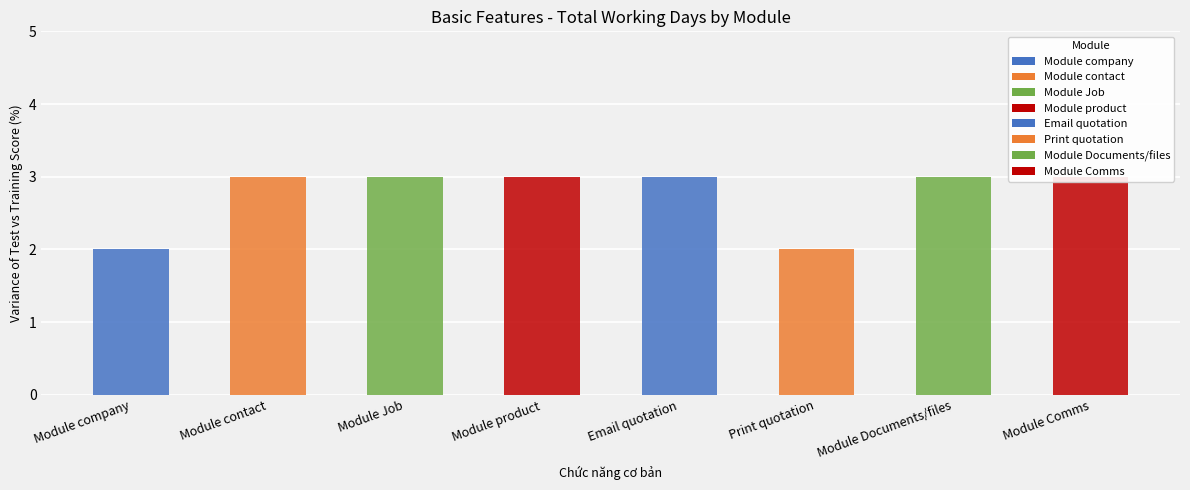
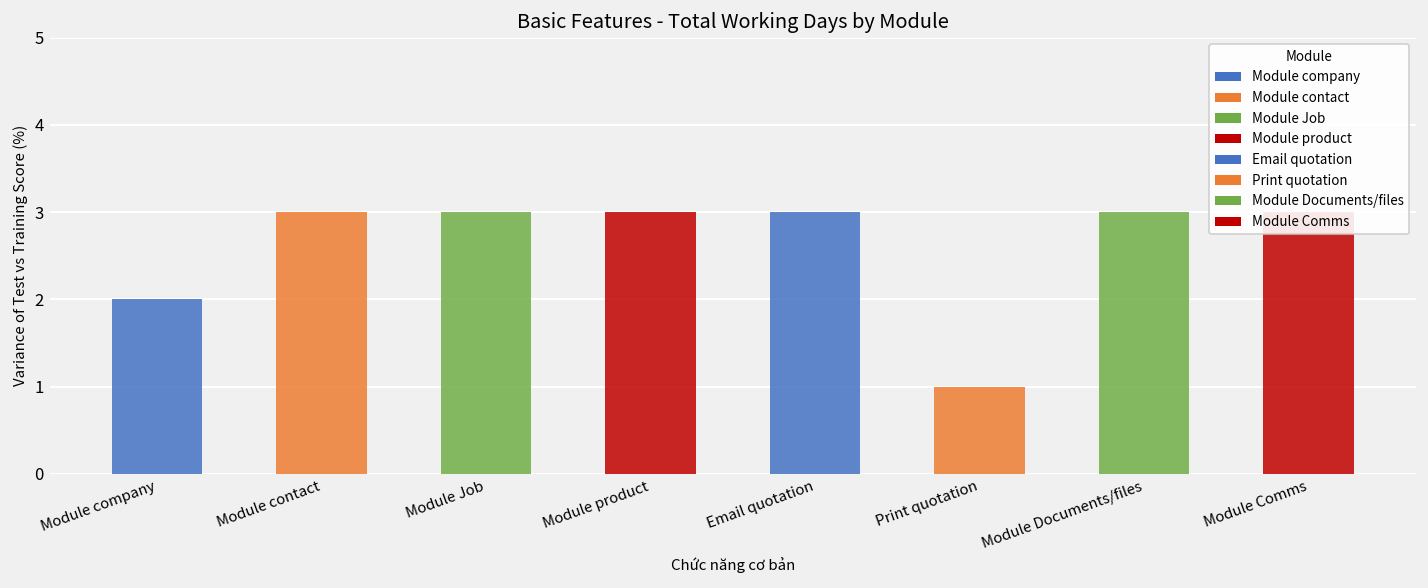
Print quotation: 2 -> 1
